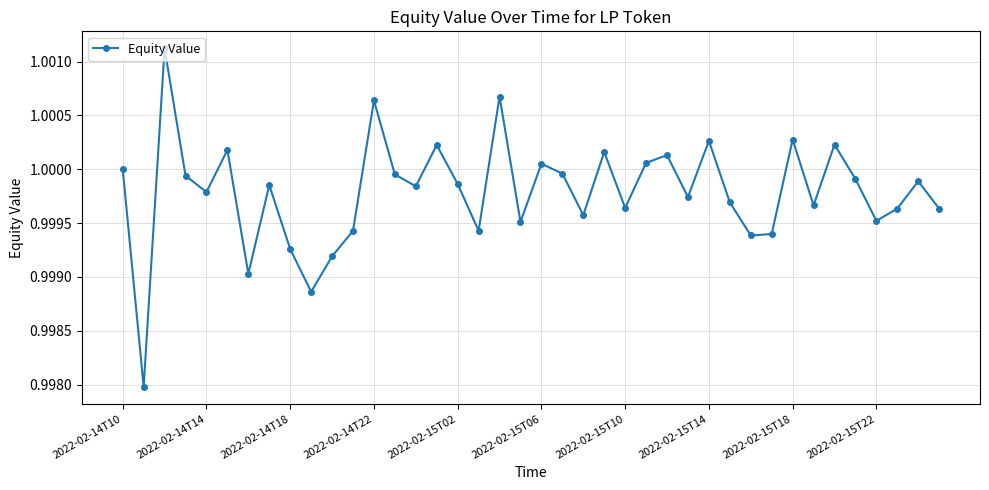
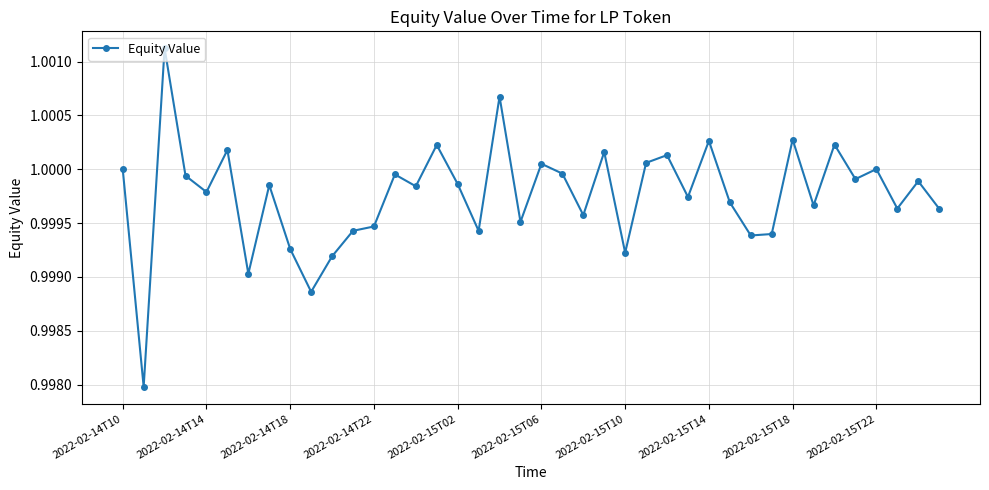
2022-02-14T22: 1.00064 -> 0.99947
2022-02-15T10: 0.99964 -> 0.99922
2022-02-15T22: 0.99952 -> 1.00000
